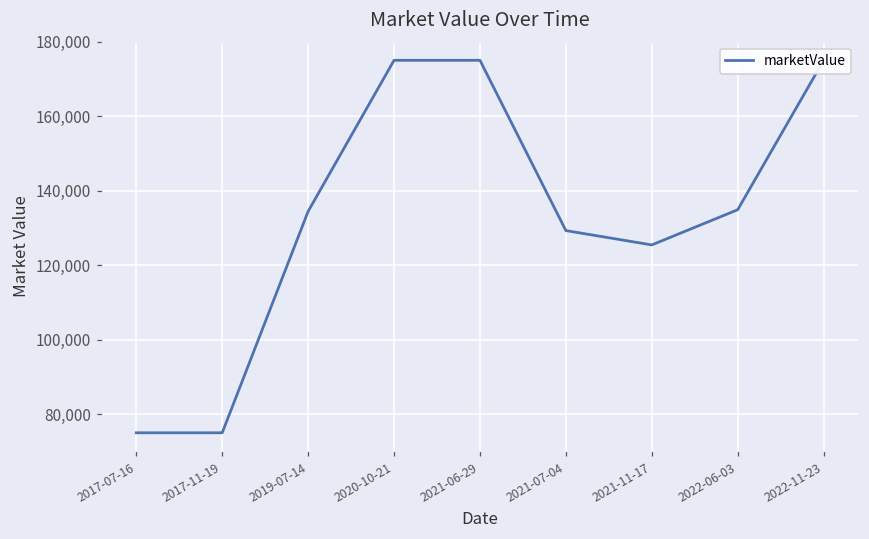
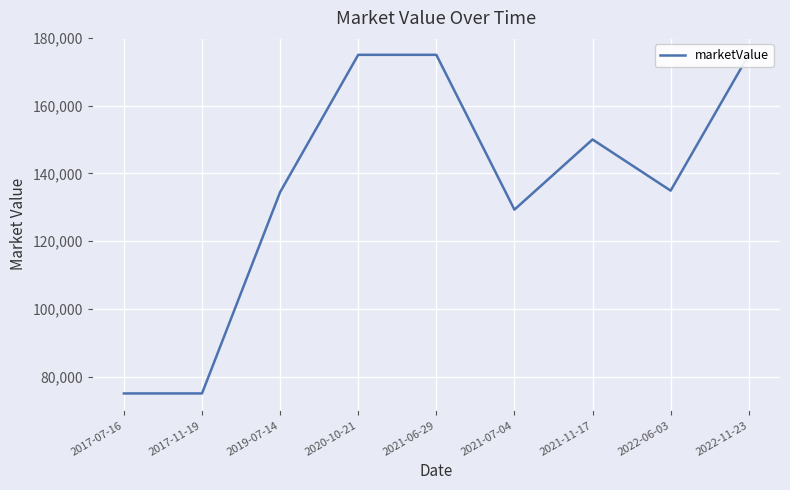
2021-11-17: 125,000 -> 150,000
